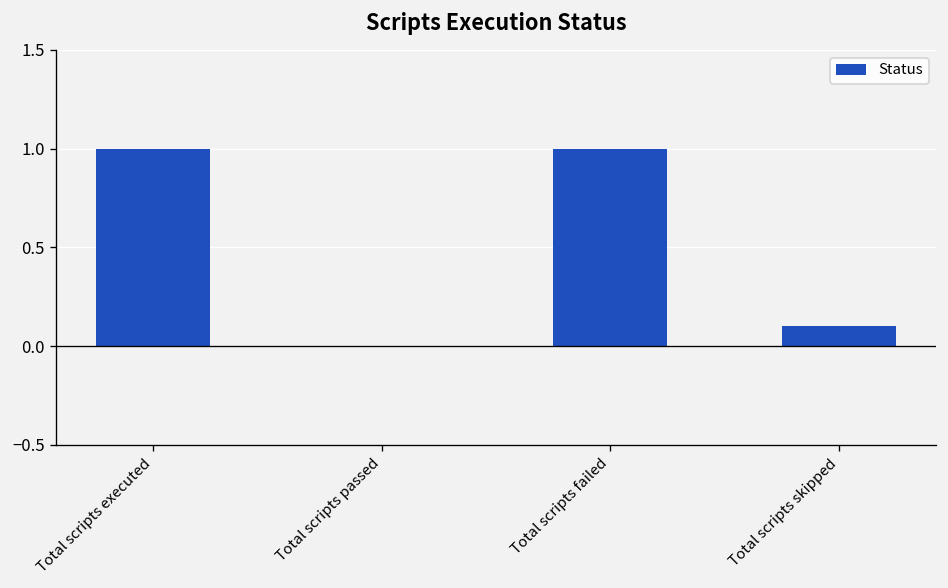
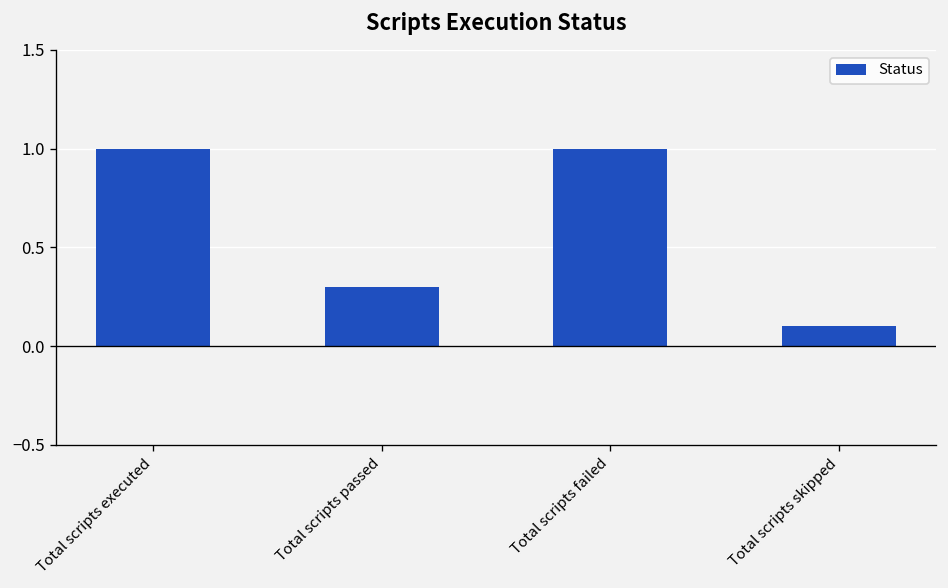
Total scripts passed: 0.0 -> 0.3
